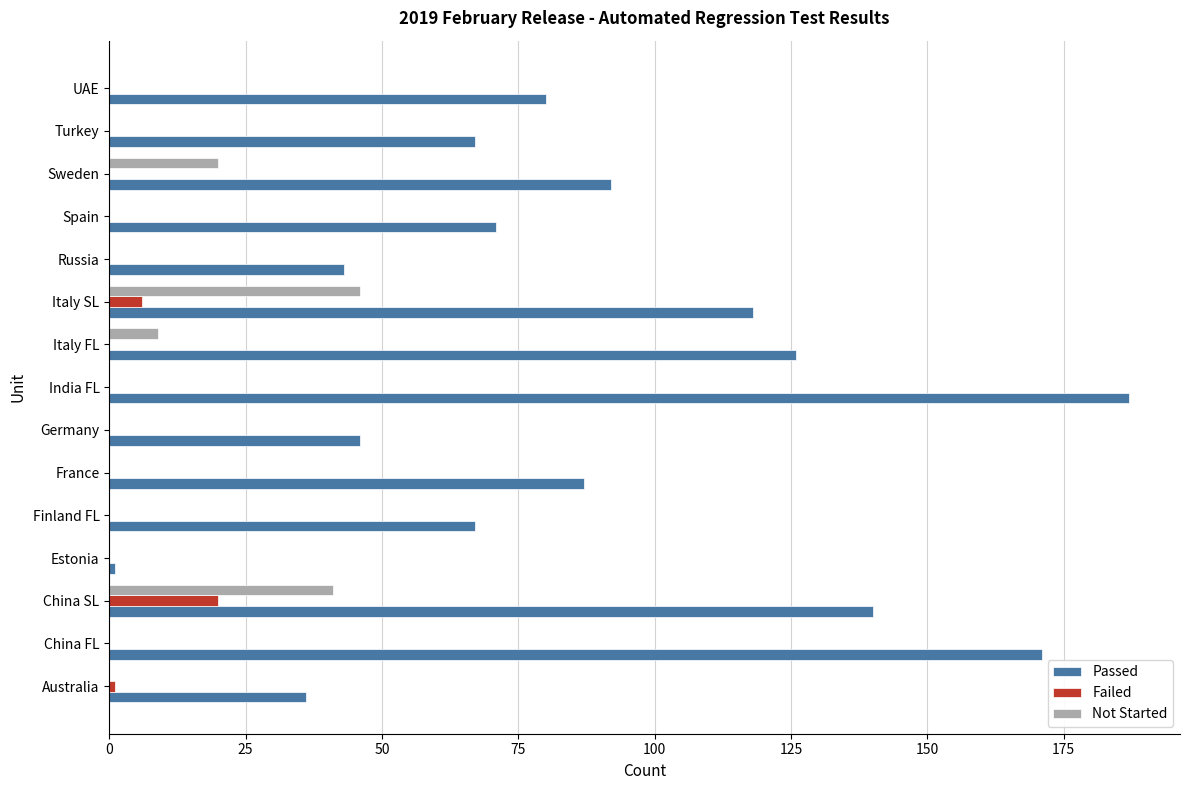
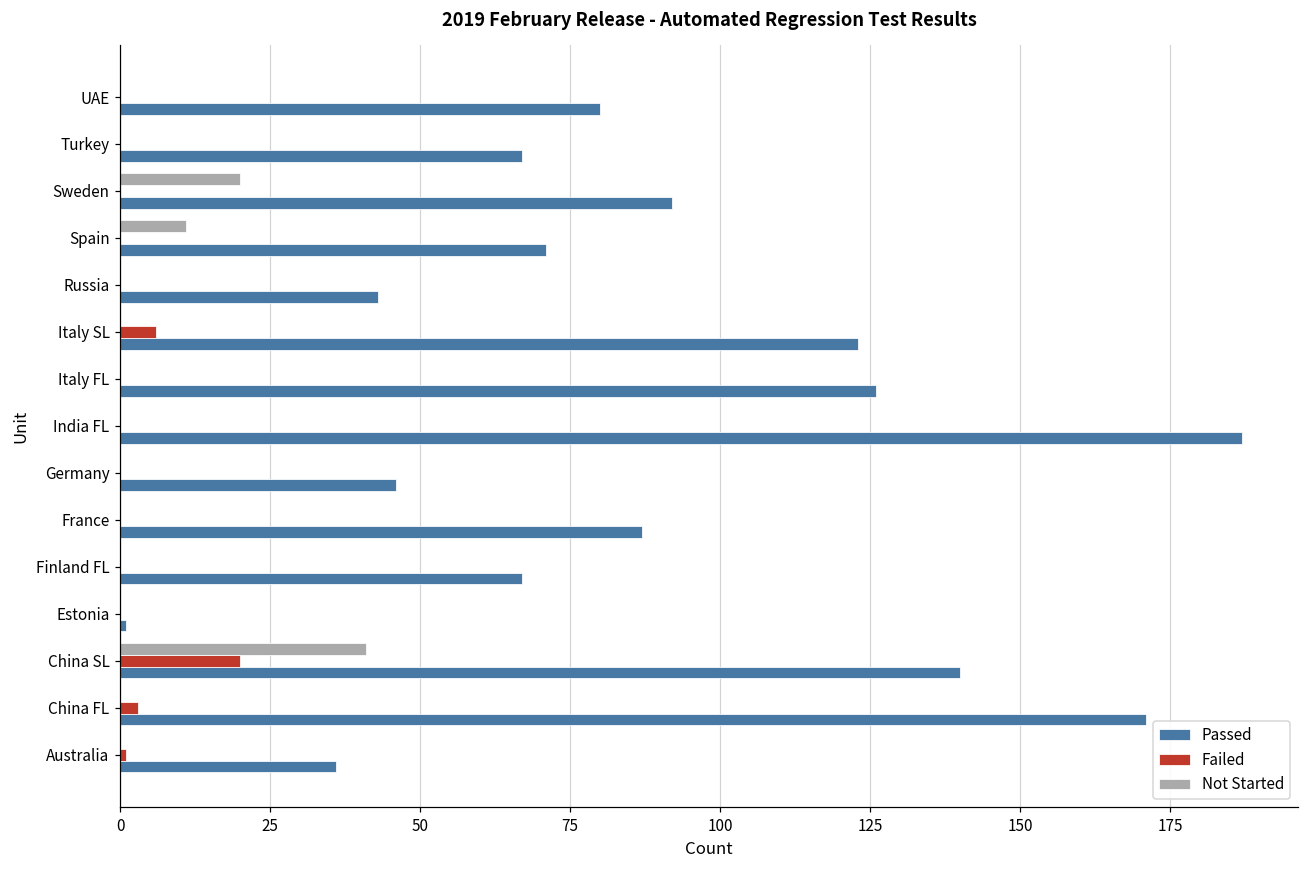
Not Started, Spain: 0 -> 11
Not Started, Italy SL: 46 -> 0
Passed, Italy SL: 118 -> 123
Not Started, Italy FL: 9 -> 0
Failed, China FL: 0 -> 3
